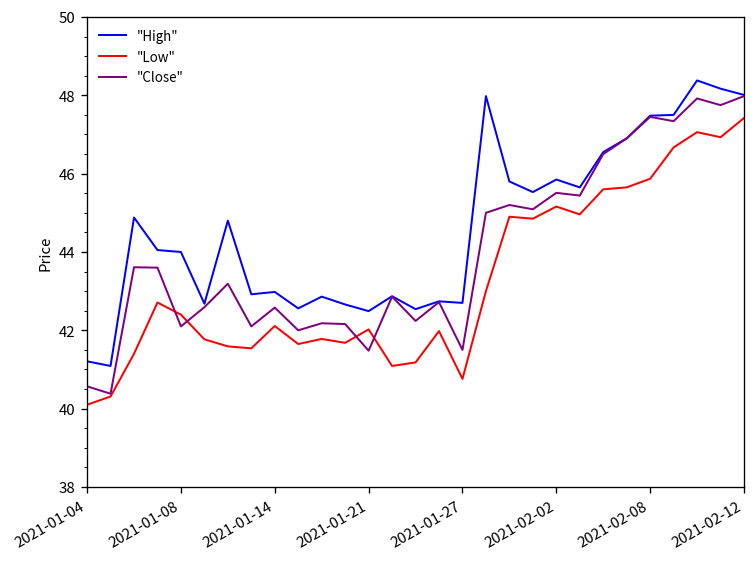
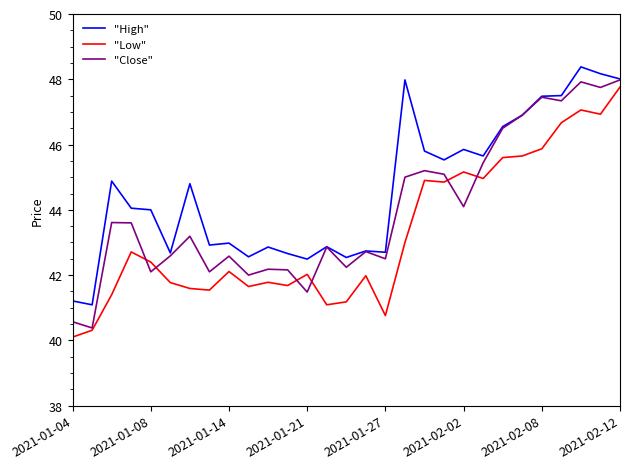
"Close", 2021-01-27: 41.5 -> 42.5
"Close", 2021-02-02: 45.5 -> 44.1
"Low", 2021-02-12: 47.4 -> 47.8
